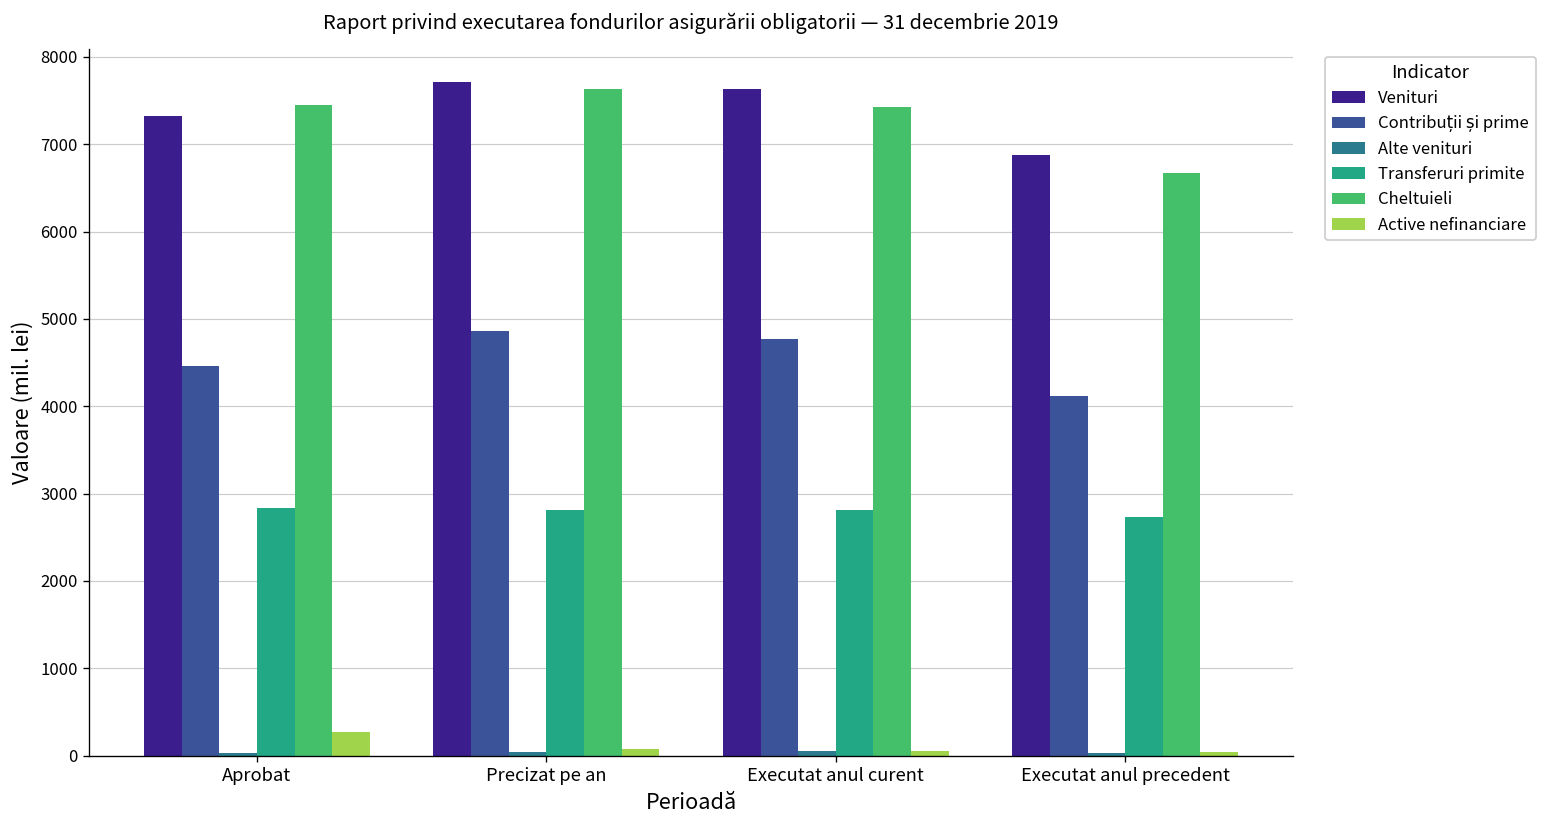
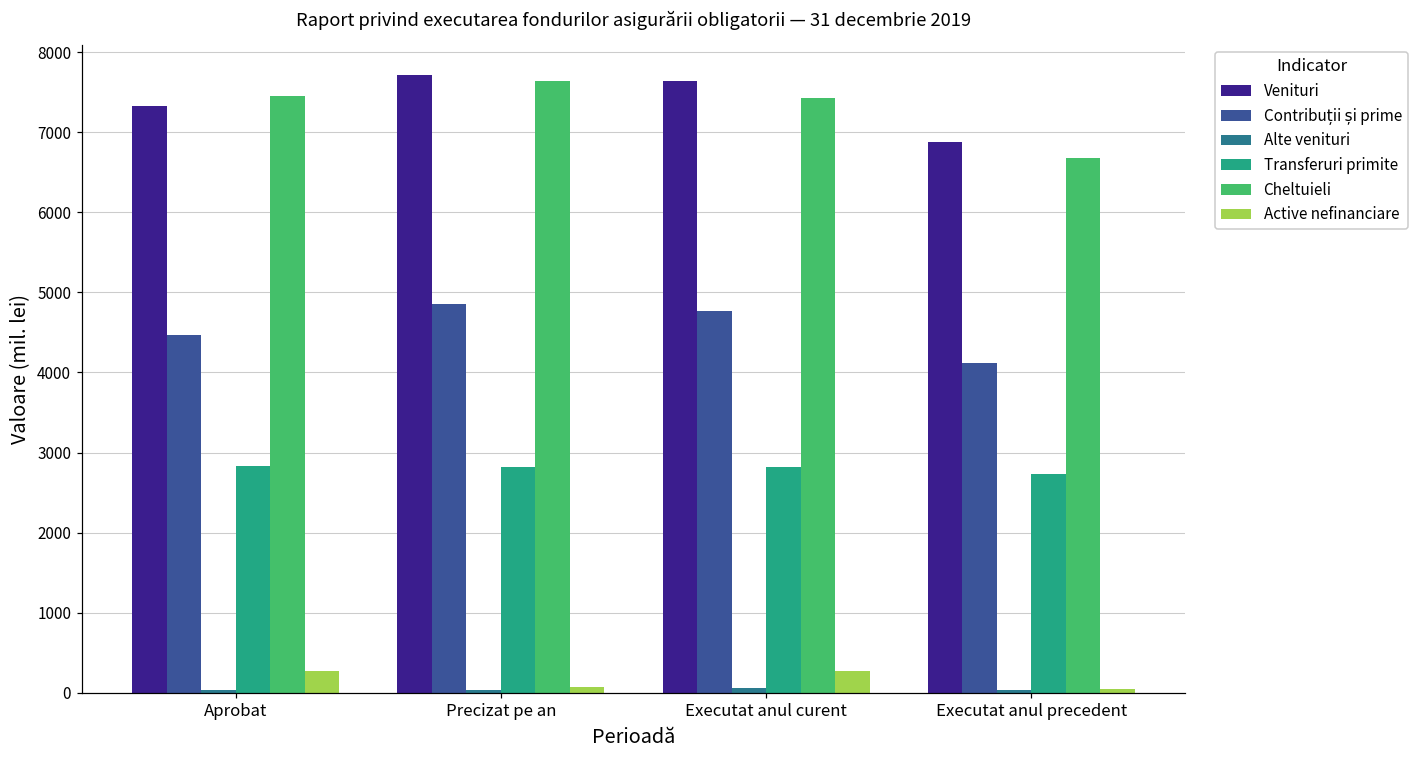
Active nefinanciare, Executat anul curent: 100 -> 300
